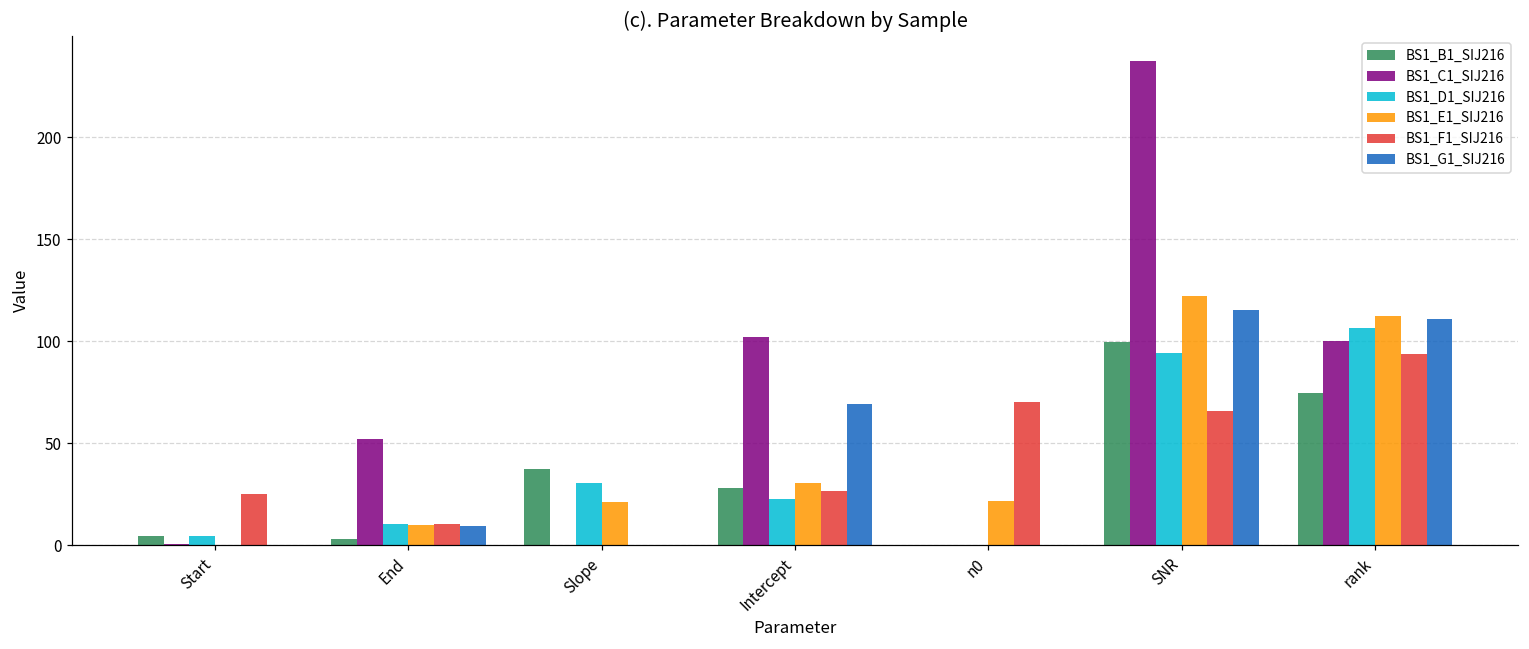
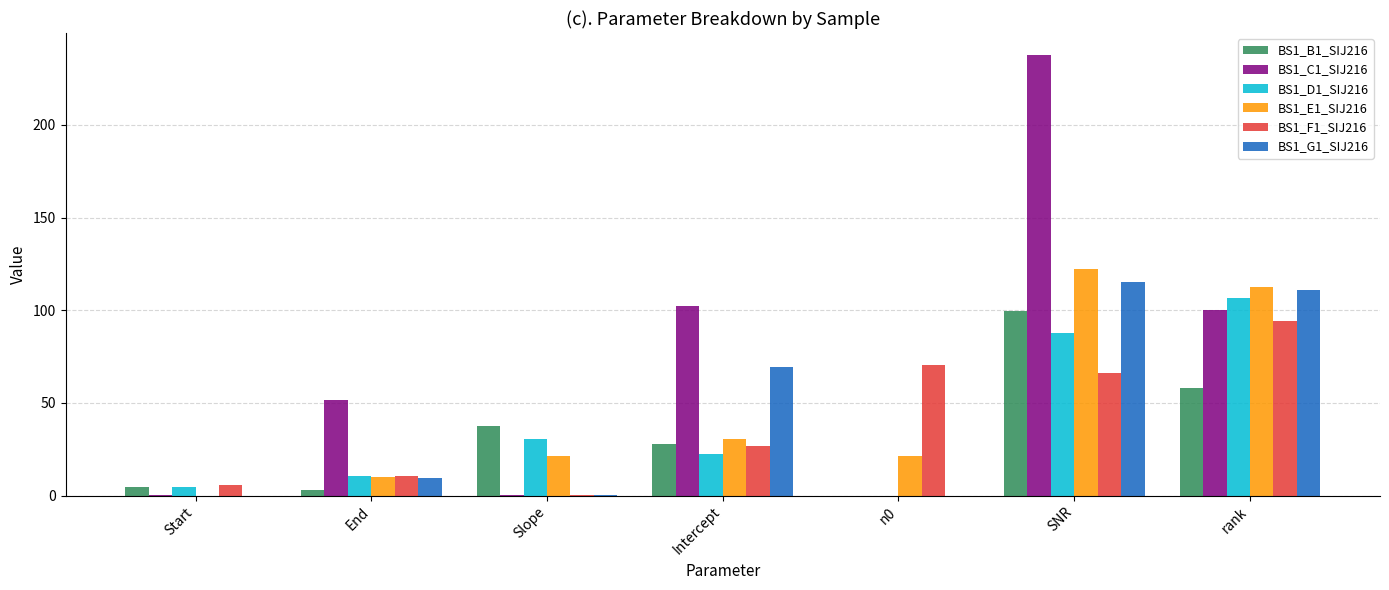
BS1_F1_SIJ216, Start: 25 -> 6
BS1_D1_SIJ216, SNR: 94 -> 88
BS1_B1_SIJ216, rank: 74 -> 58
